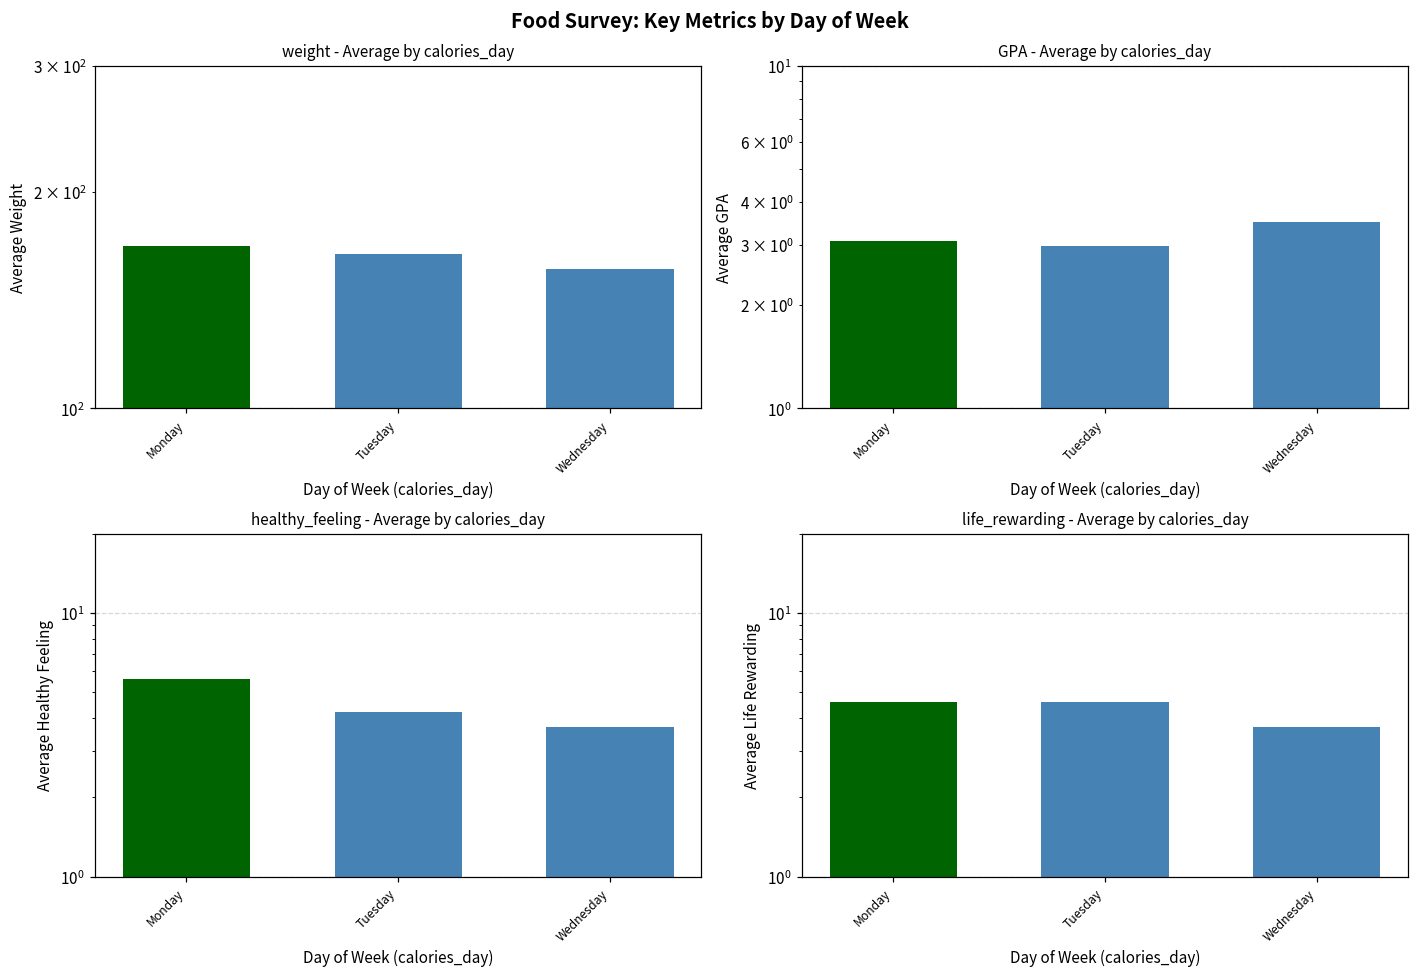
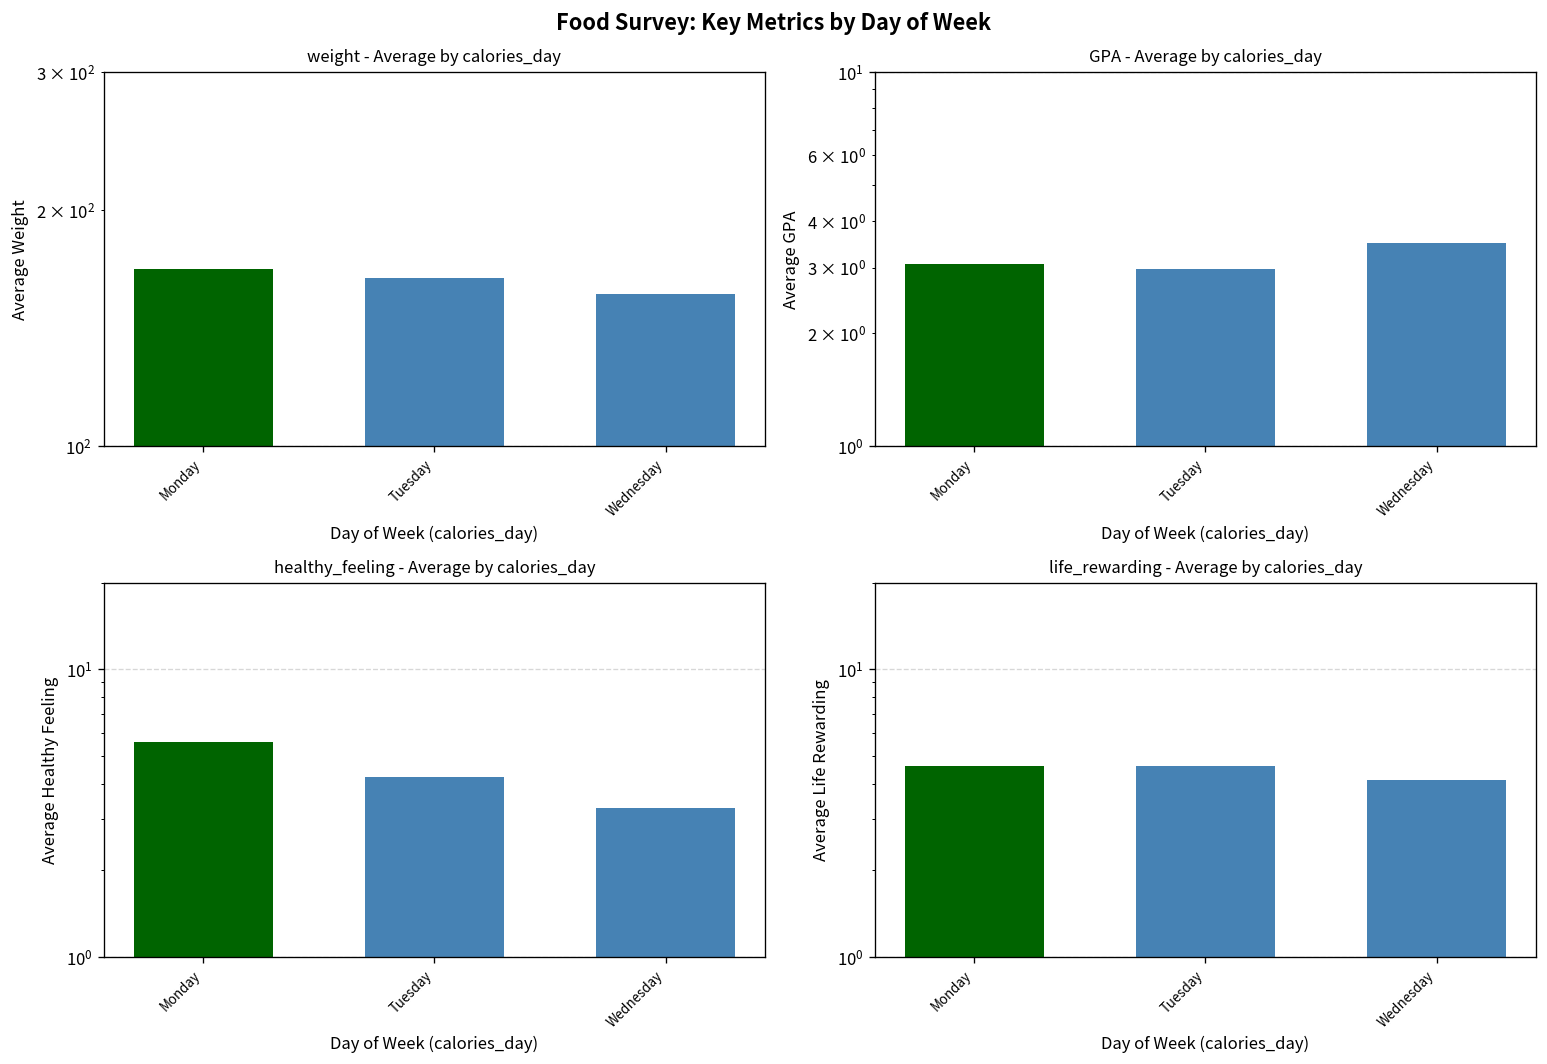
healthy_feeling - Average by calories_day, Wednesday: 3.7 -> 3.3
life_rewarding - Average by calories_day, Wednesday: 3.7 -> 4.1
